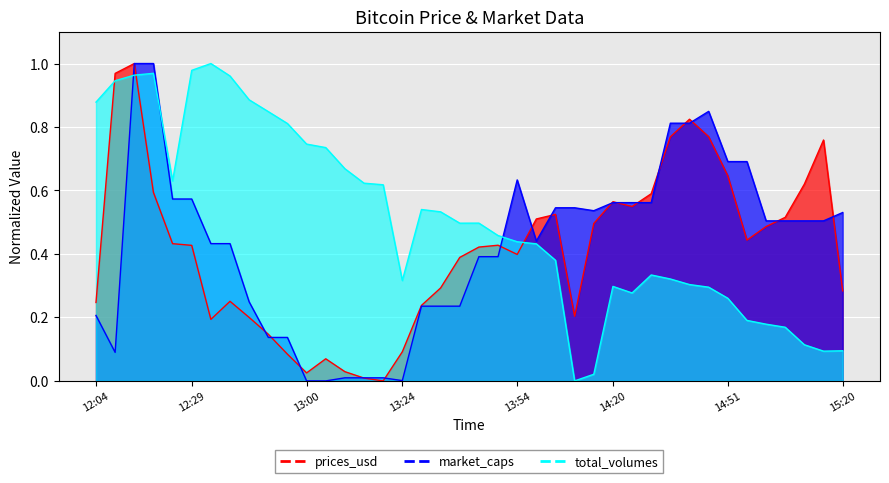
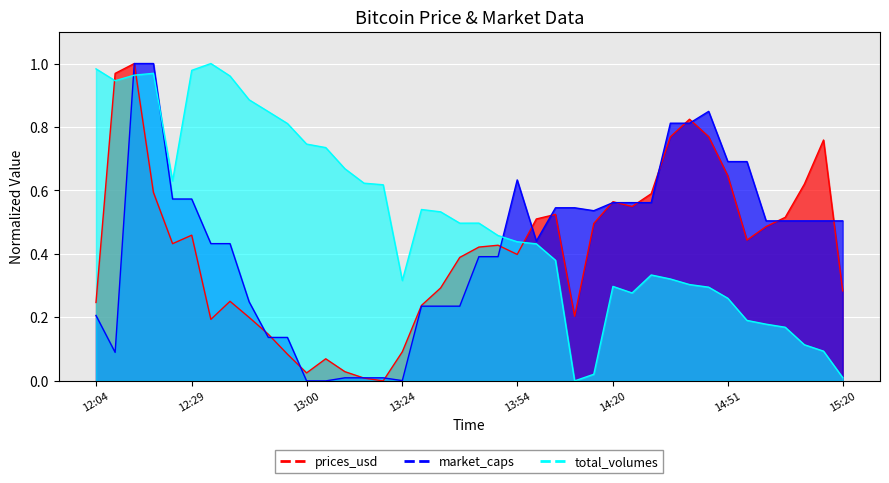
total_volumes, 12:04: 0.88 -> 0.98
prices_usd, 12:29: 0.43 -> 0.46
market_caps, 15:20: 0.53 -> 0.50
total_volumes, 15:20: 0.09 -> 0.01
